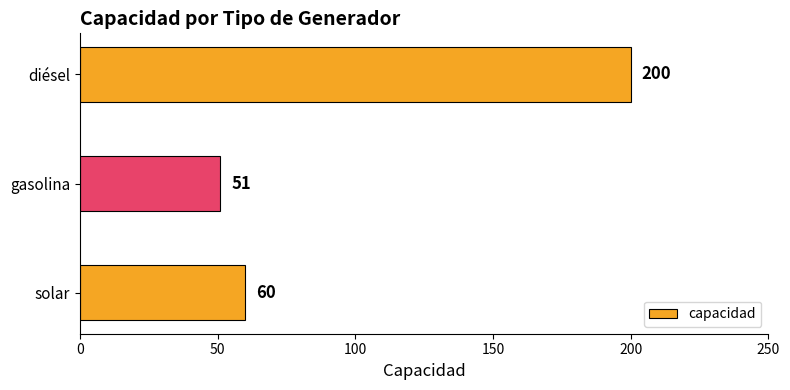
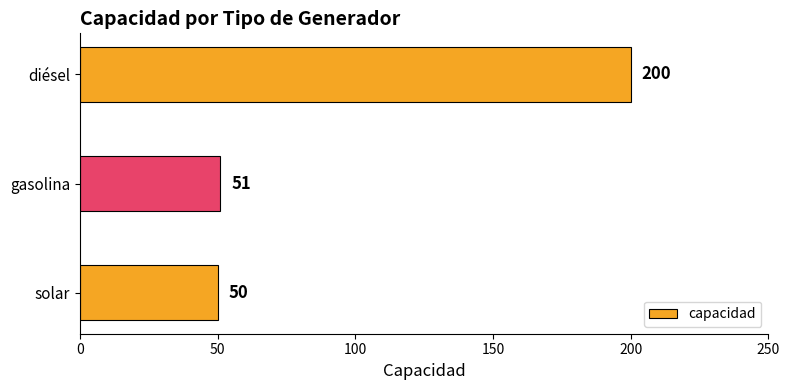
solar: 60 -> 50
